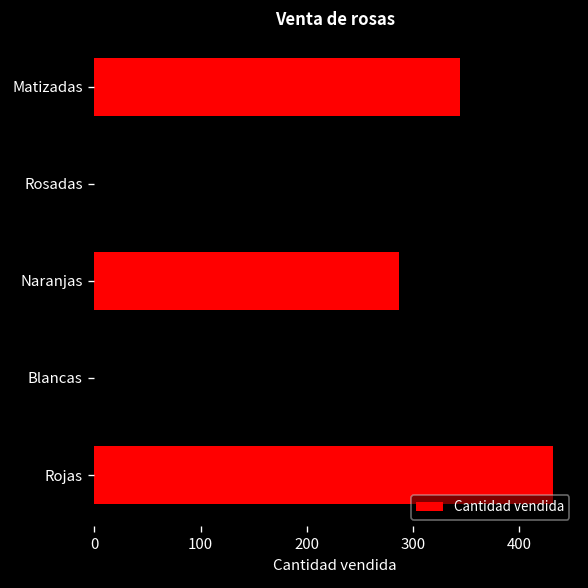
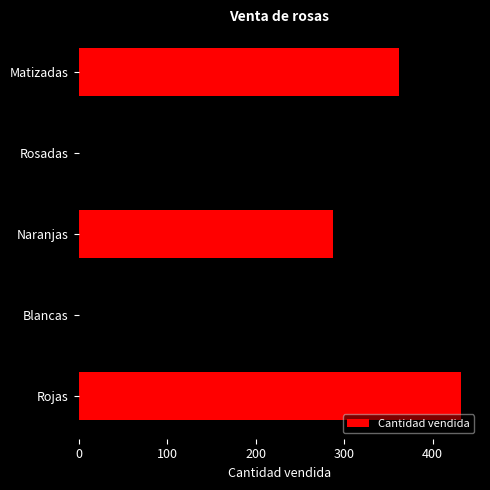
Matizadas: 340 -> 360
